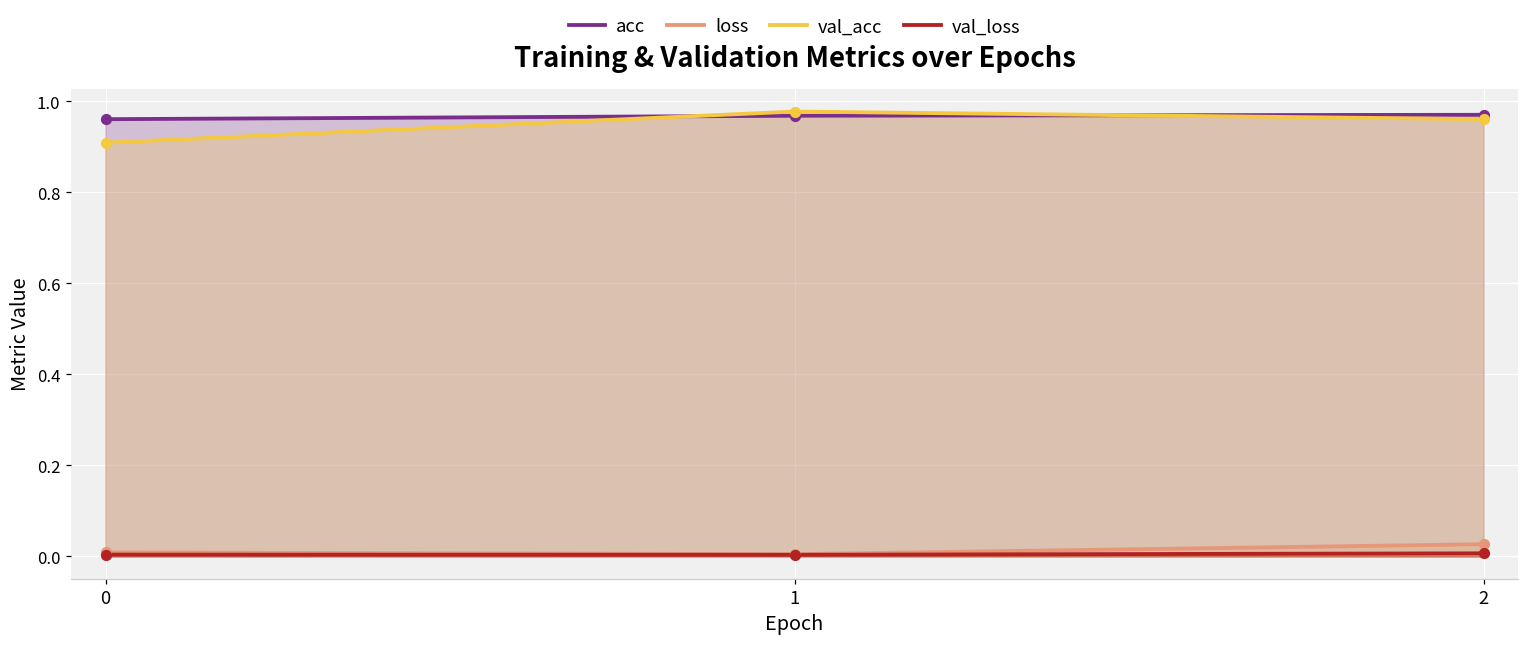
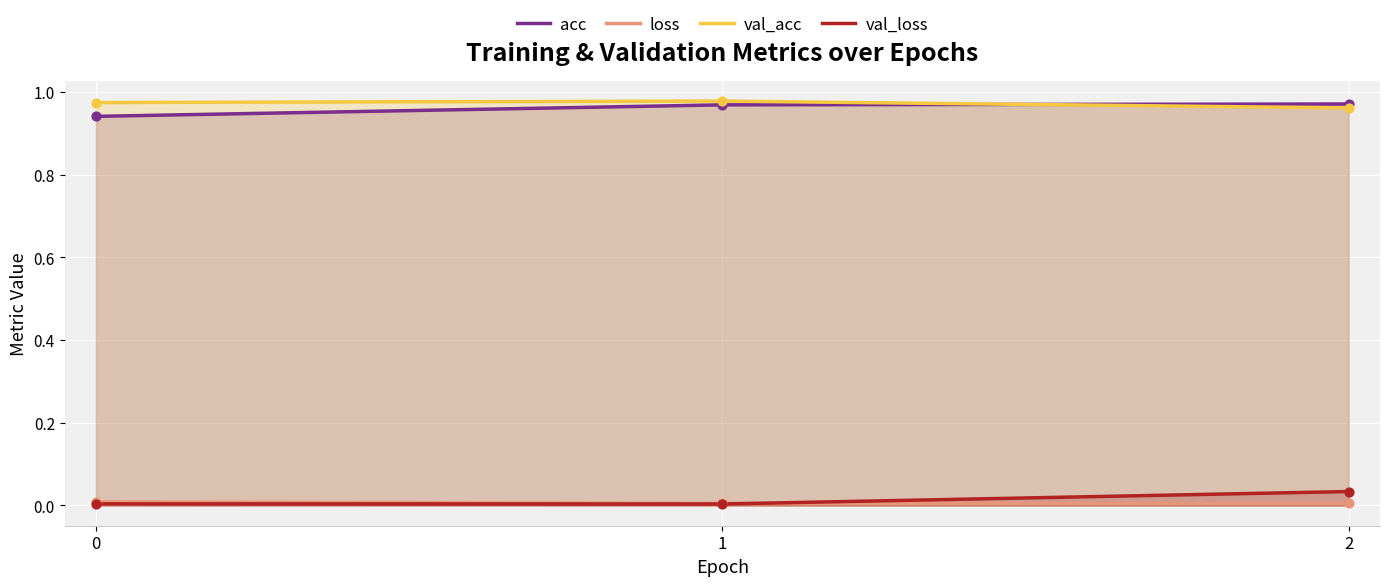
acc, 0: 0.96 -> 0.94
val_acc, 0: 0.91 -> 0.97
loss, 2: 0.03 -> 0.01
val_loss, 2: 0.01 -> 0.03
